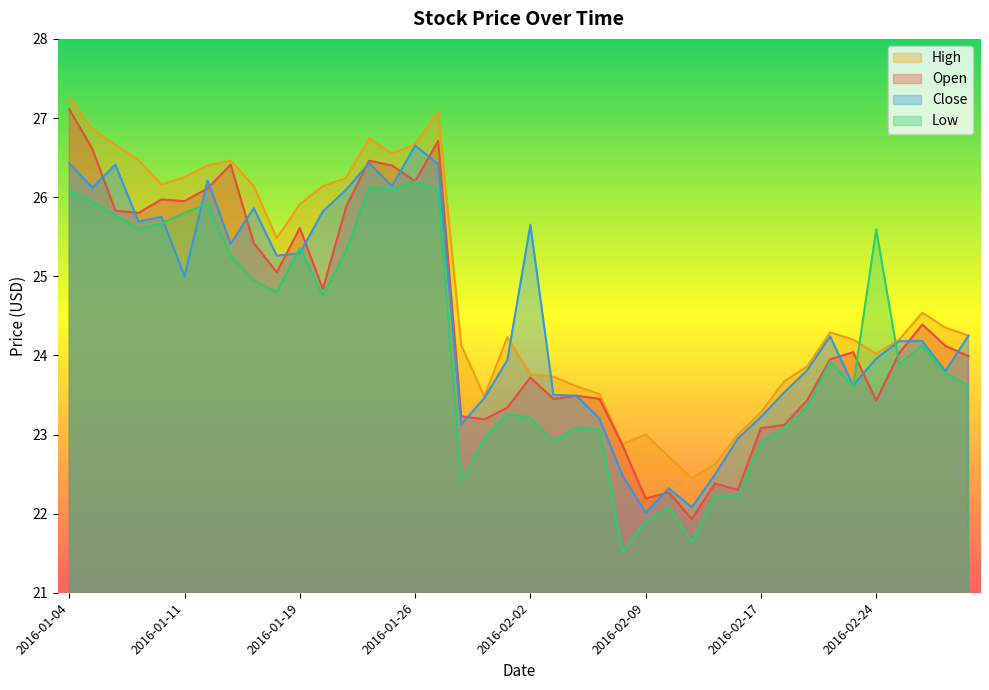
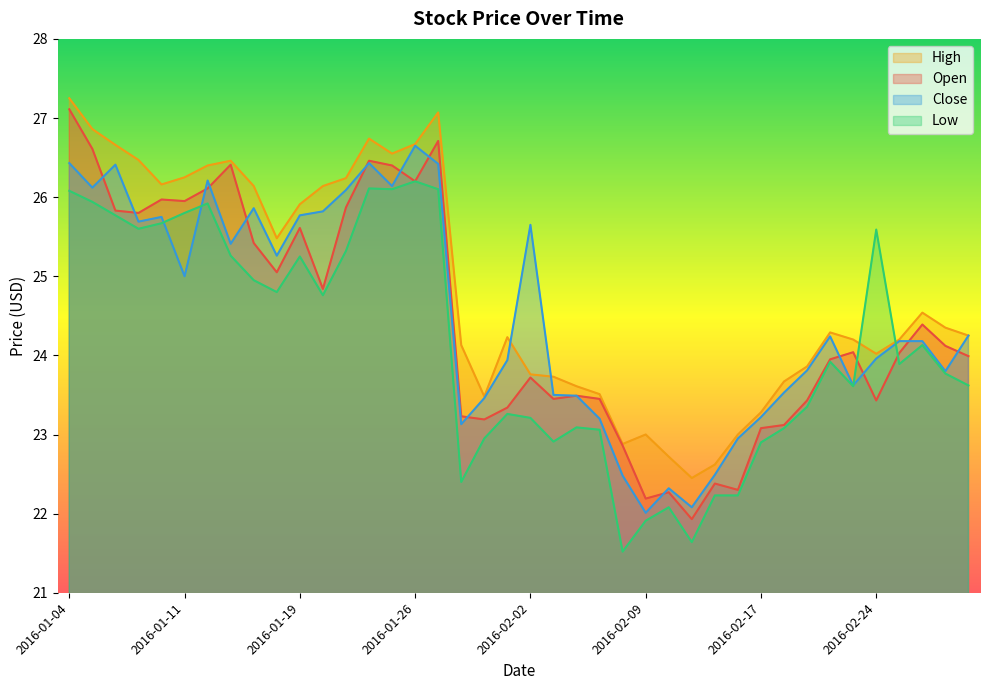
Close, 2016-01-19: 25.3 -> 25.8
Low, 2016-01-19: 25.4 -> 25.3
